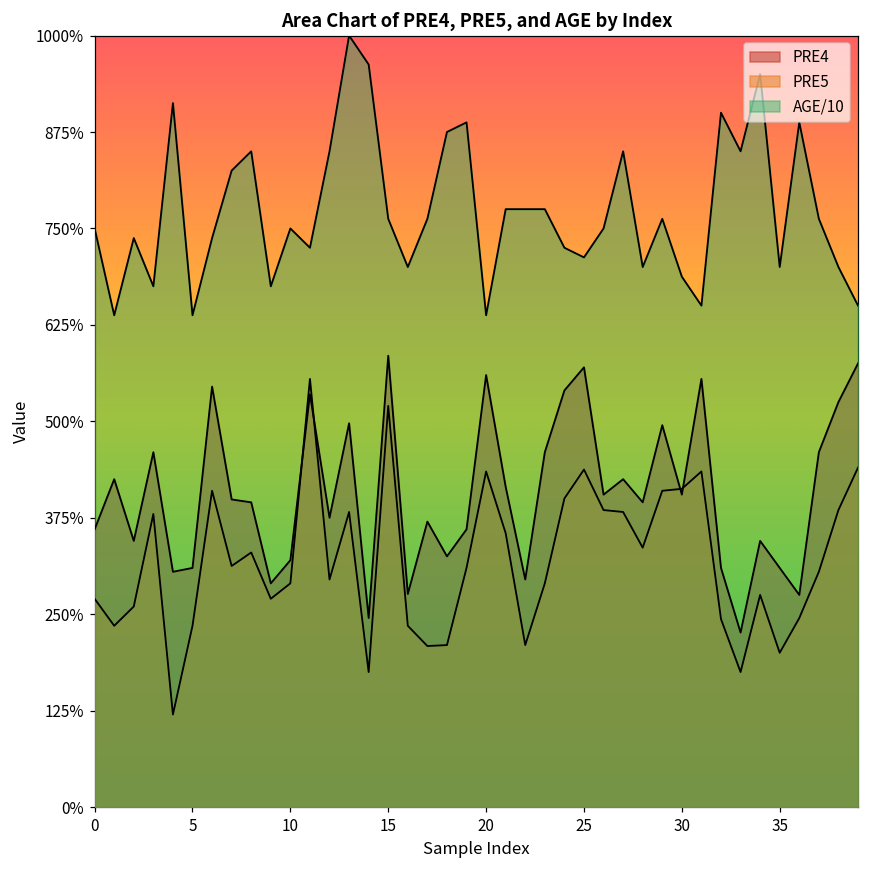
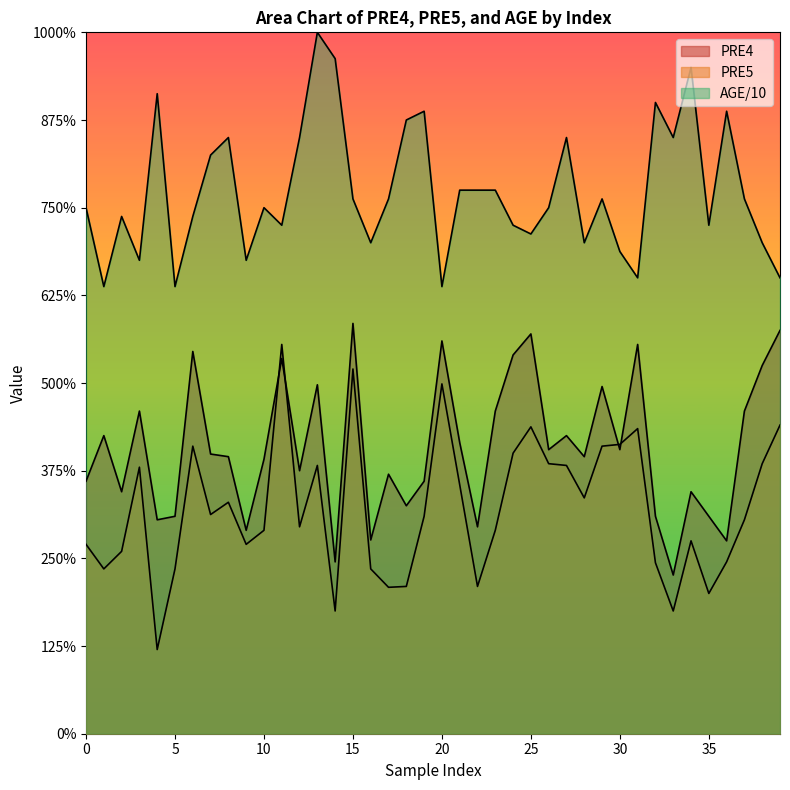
PRE4, 10: 320% -> 390%
PRE5, 20: 440% -> 500%
AGE/10, 35: 700% -> 730%
